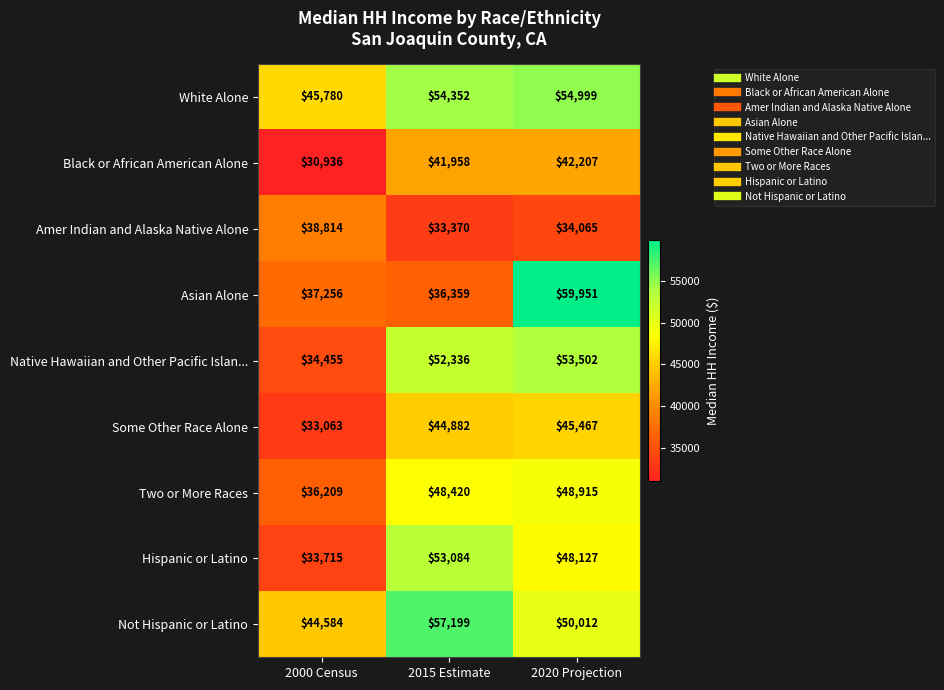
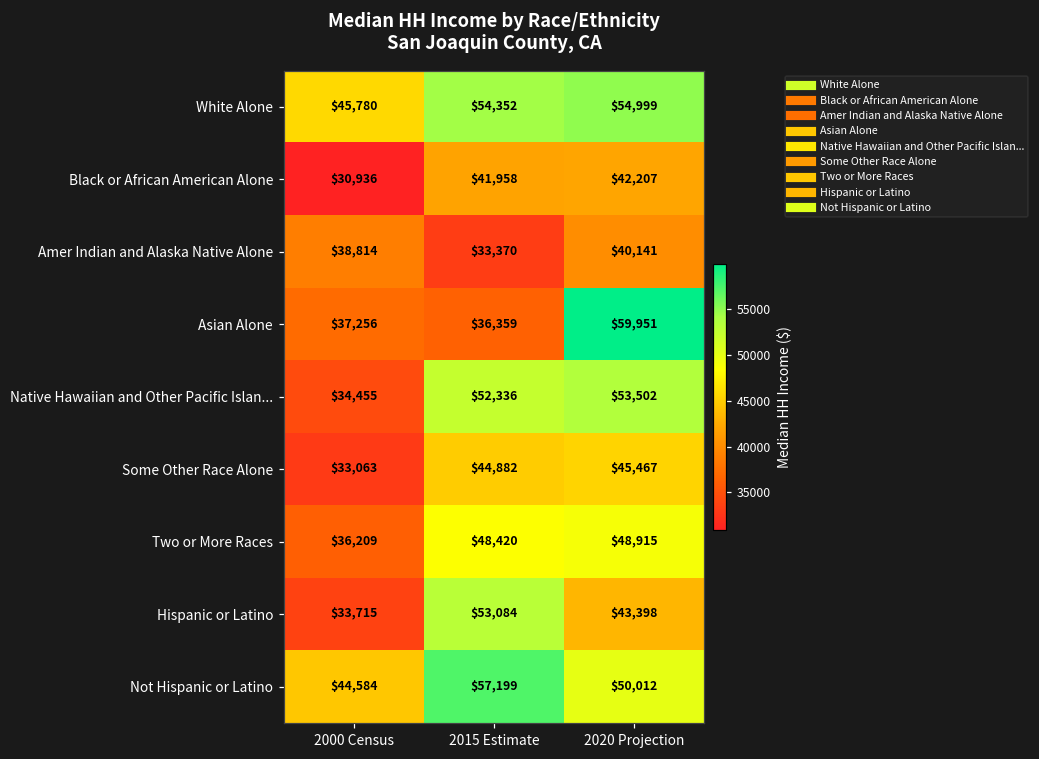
Amer Indian and Alaska Native Alone, 2020 Projection: $34,065 -> $40,141
Hispanic or Latino, 2020 Projection: $48,127 -> $43,398
